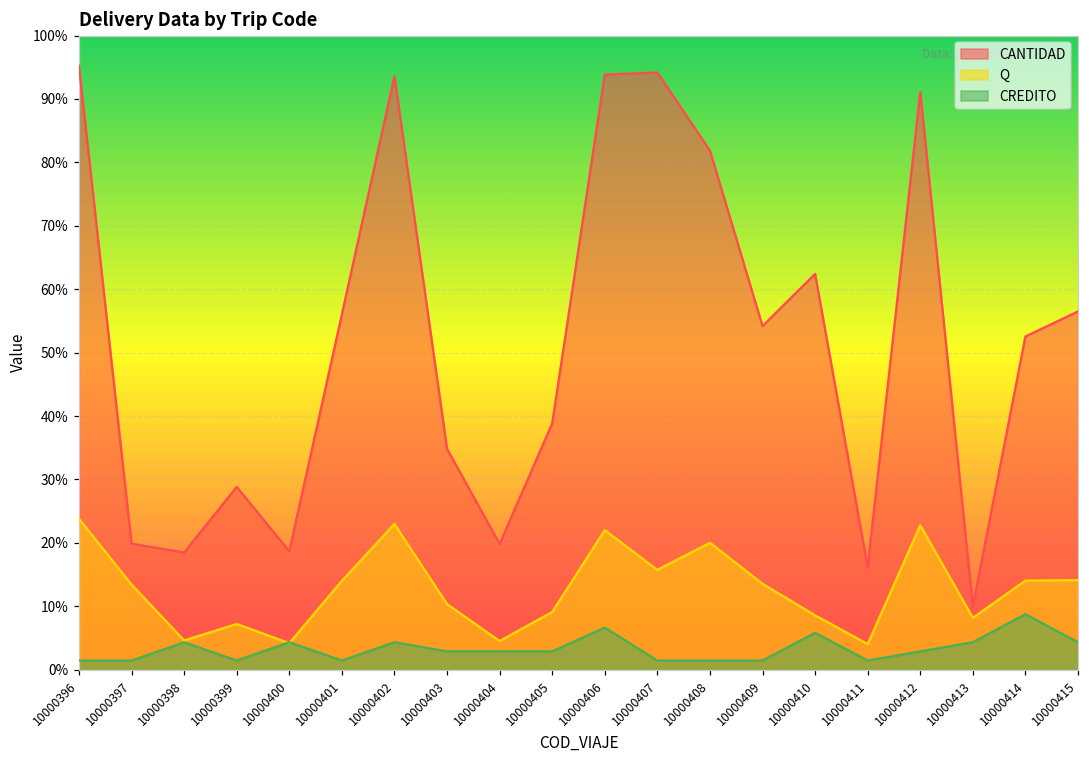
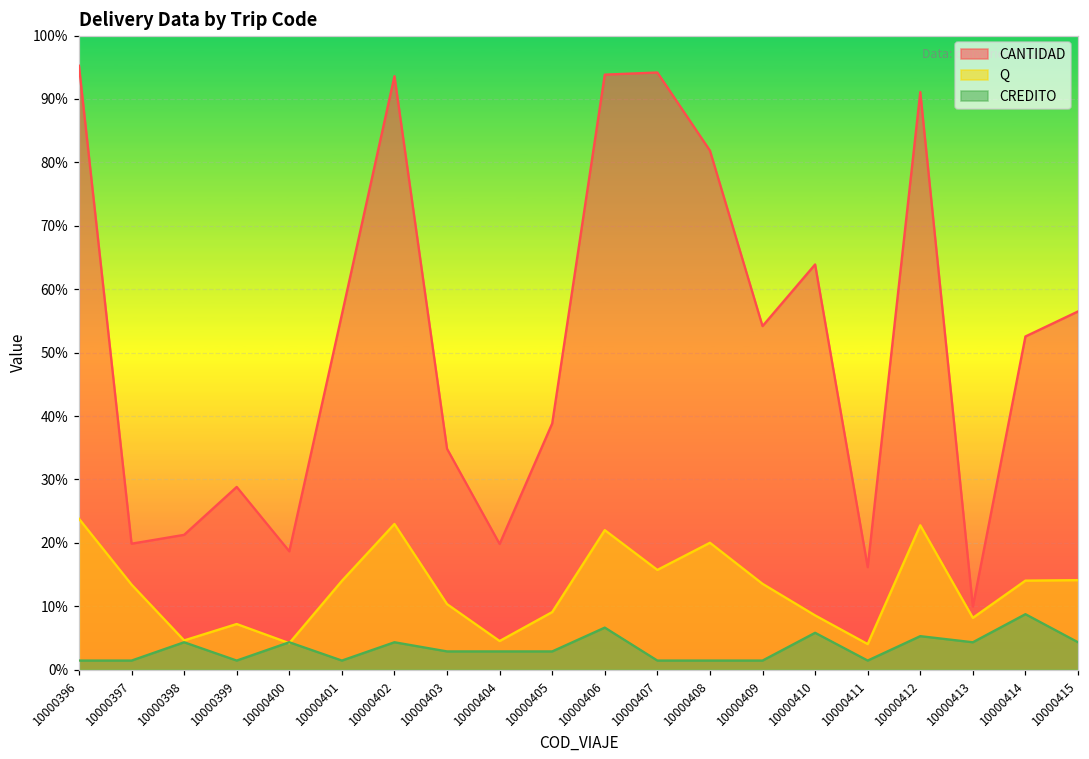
CANTIDAD, 10000398: 18% -> 21%
CANTIDAD, 10000410: 62% -> 64%
CREDITO, 10000412: 3% -> 5%
